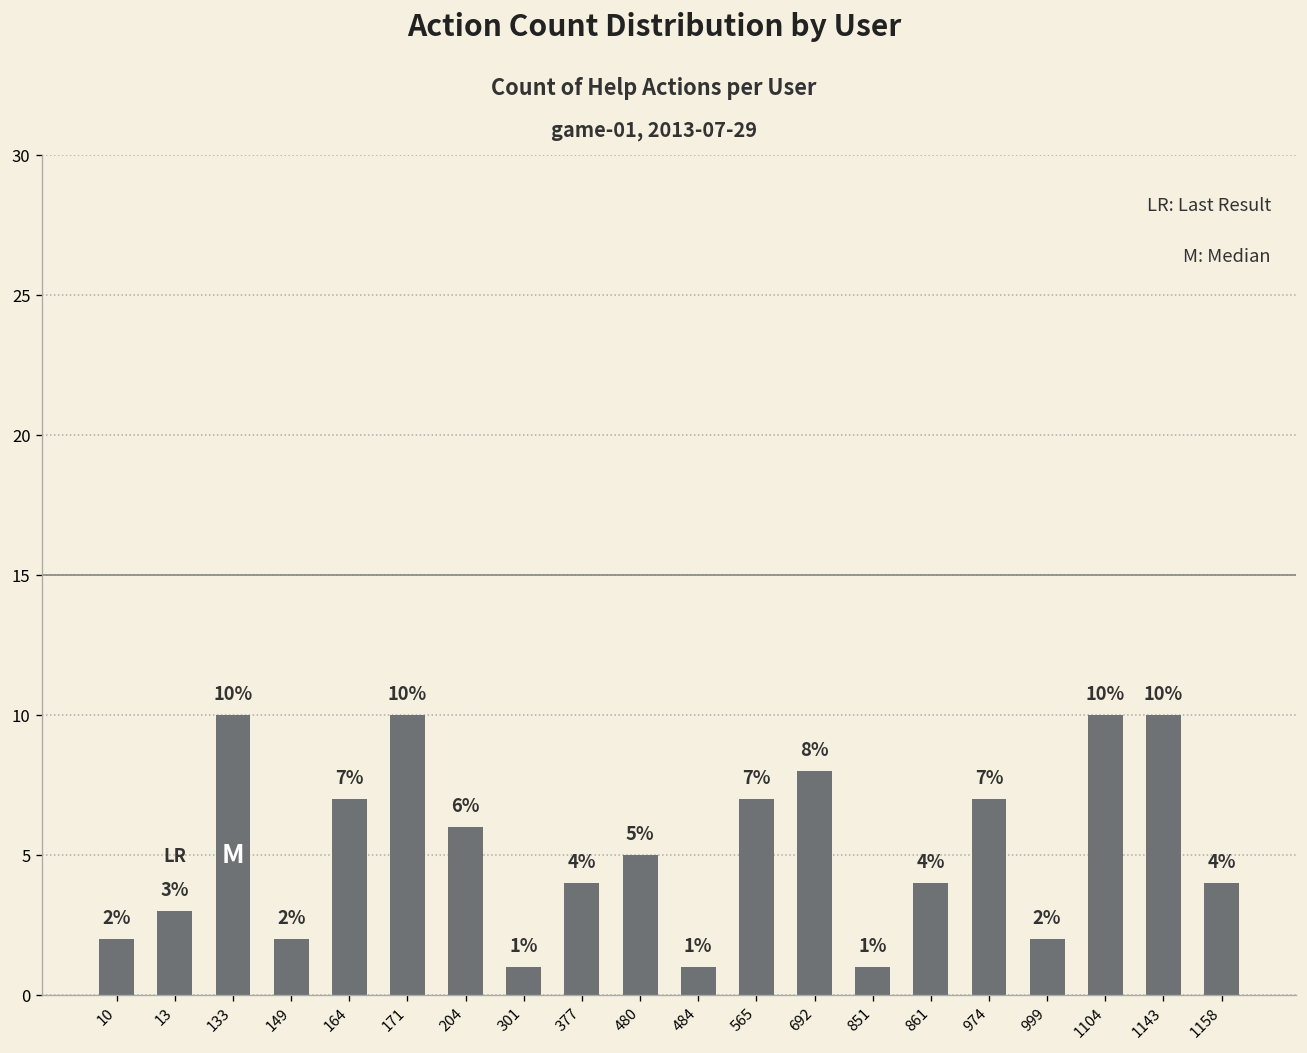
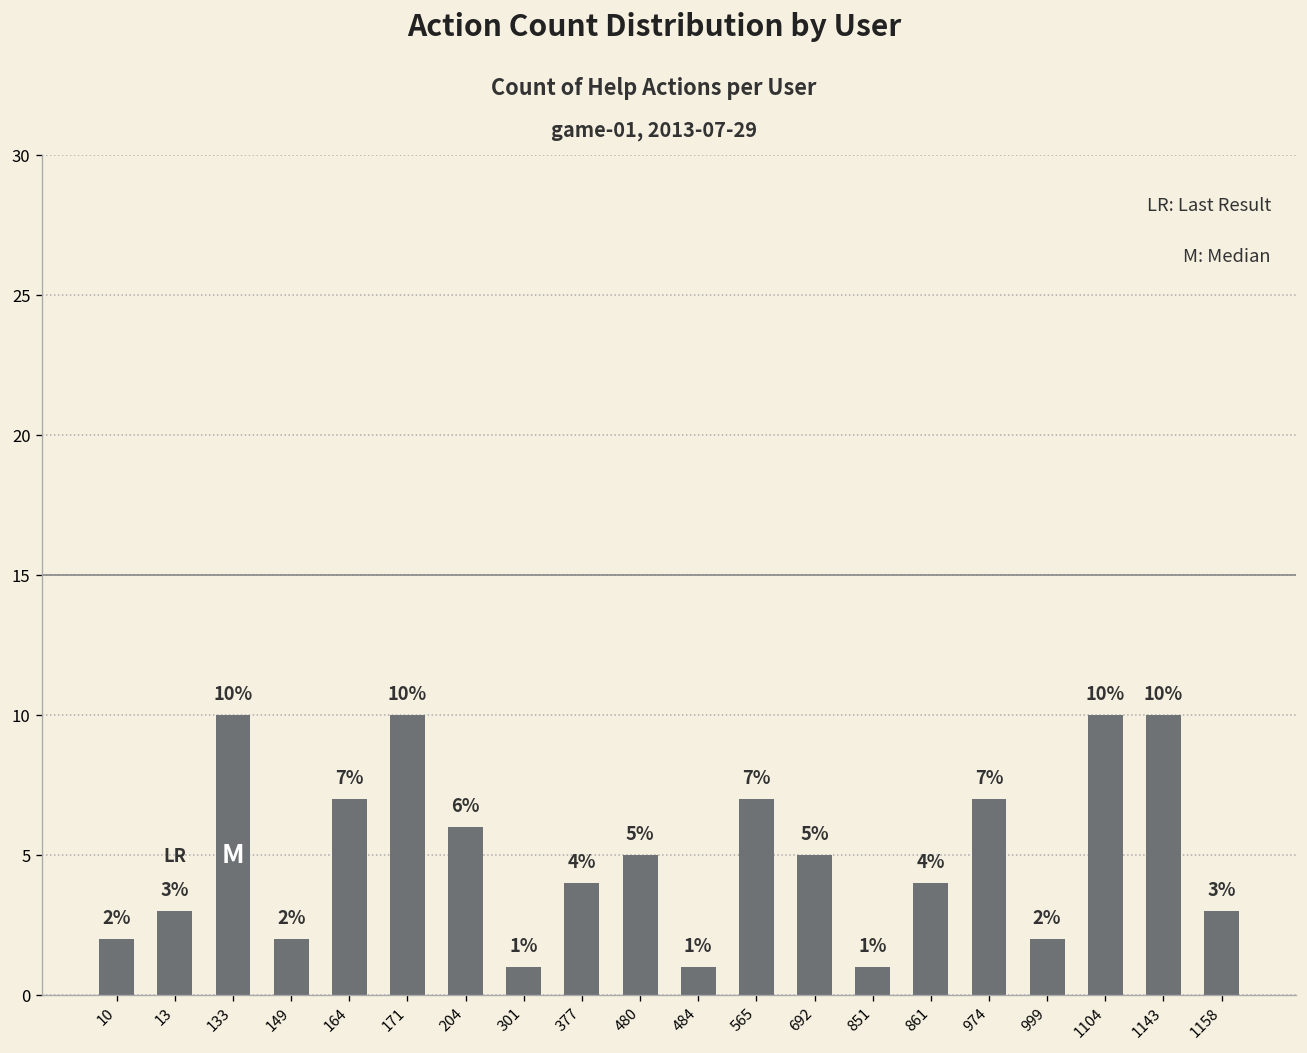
692: 8% -> 5%
1158: 4% -> 3%
